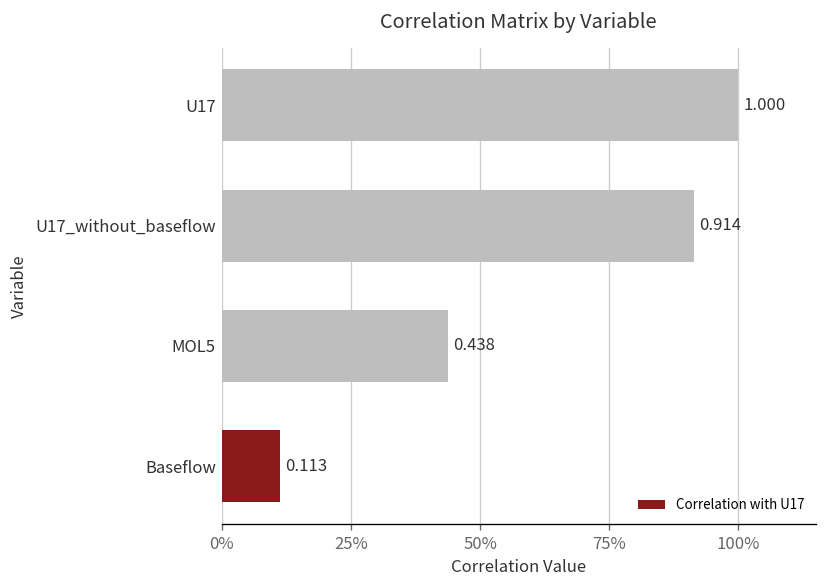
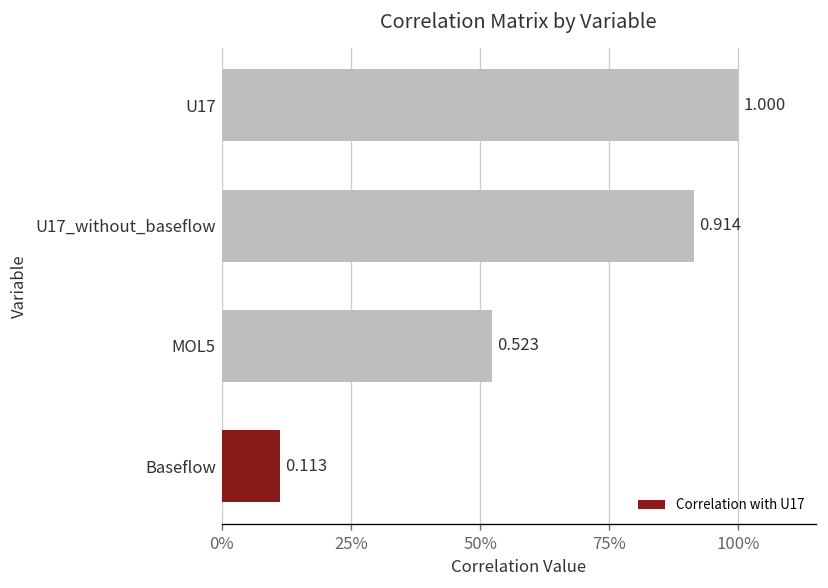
MOL5: 0.438 -> 0.523
